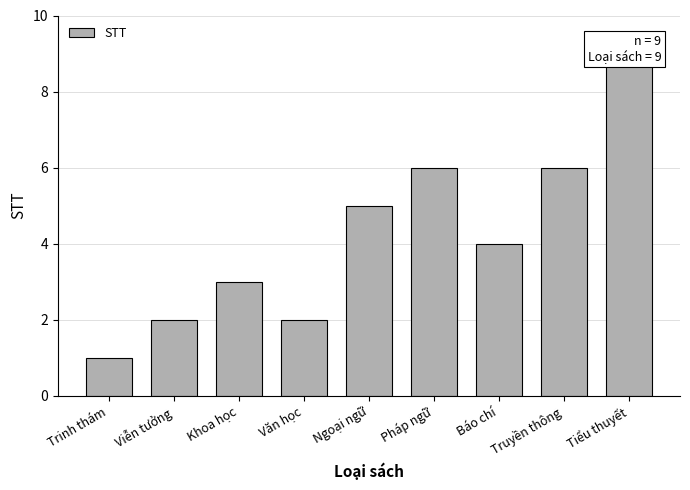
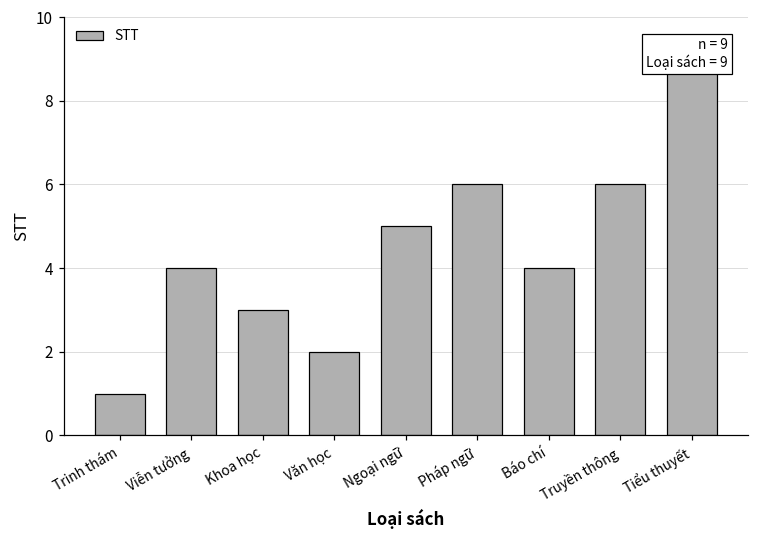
Viễn tưởng: 2 -> 4
